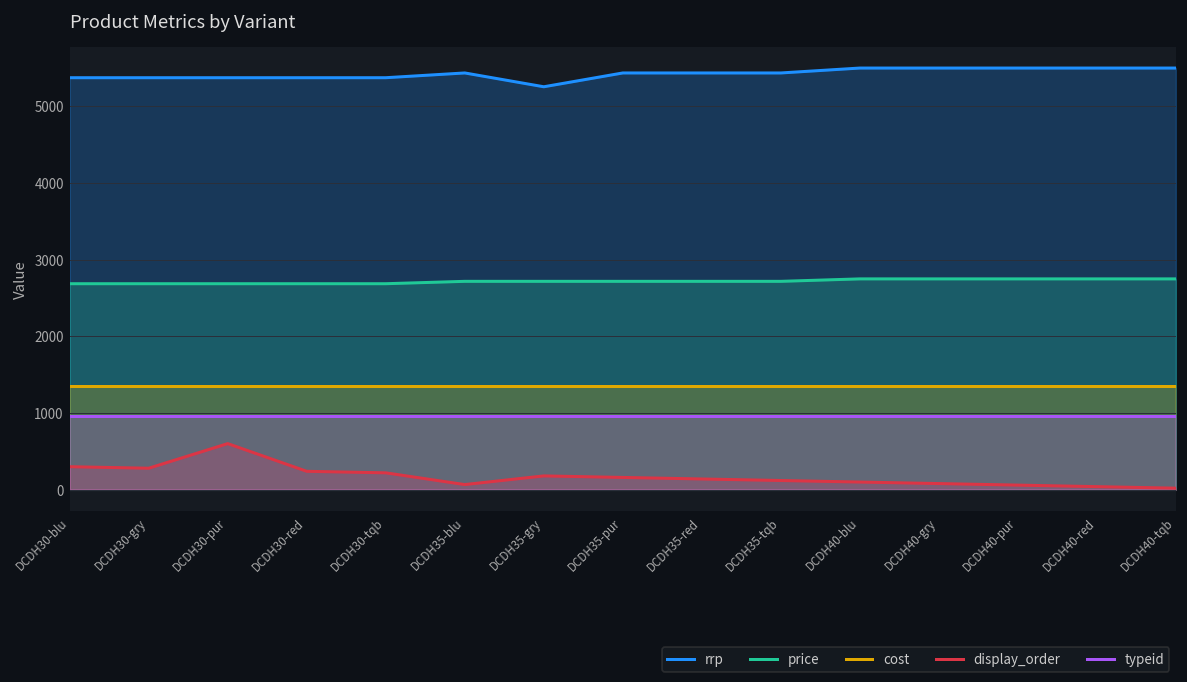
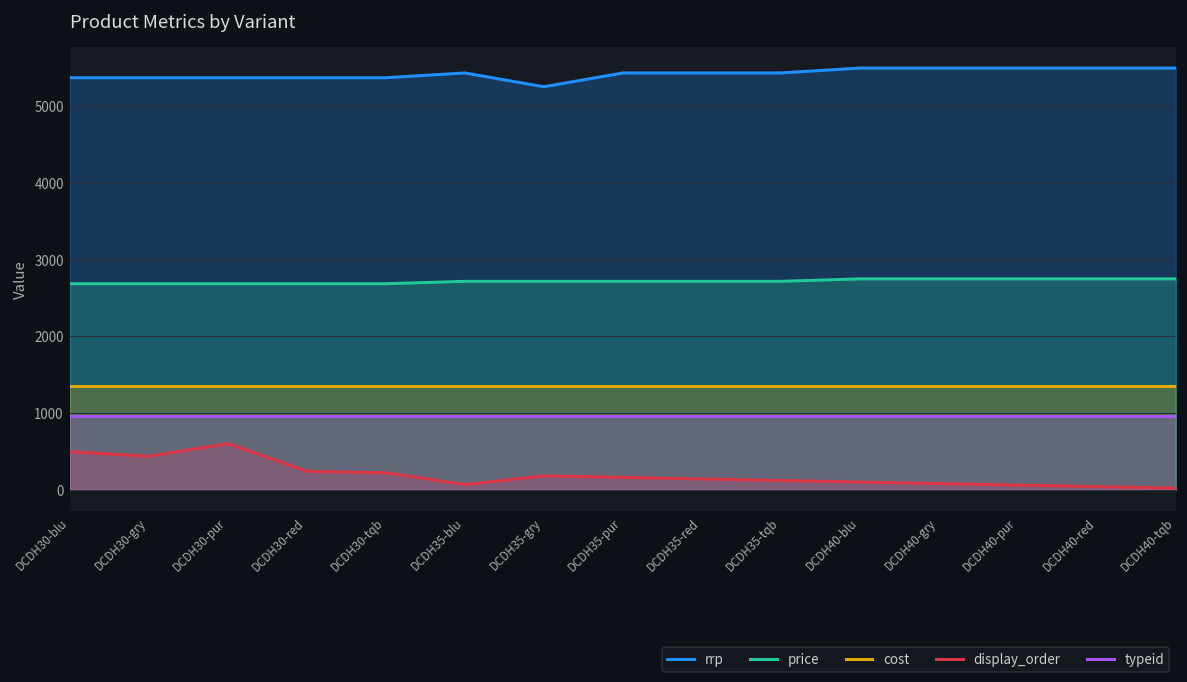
display_order, DCDH30-blu: 300 -> 500
display_order, DCDH30-gry: 300 -> 400
